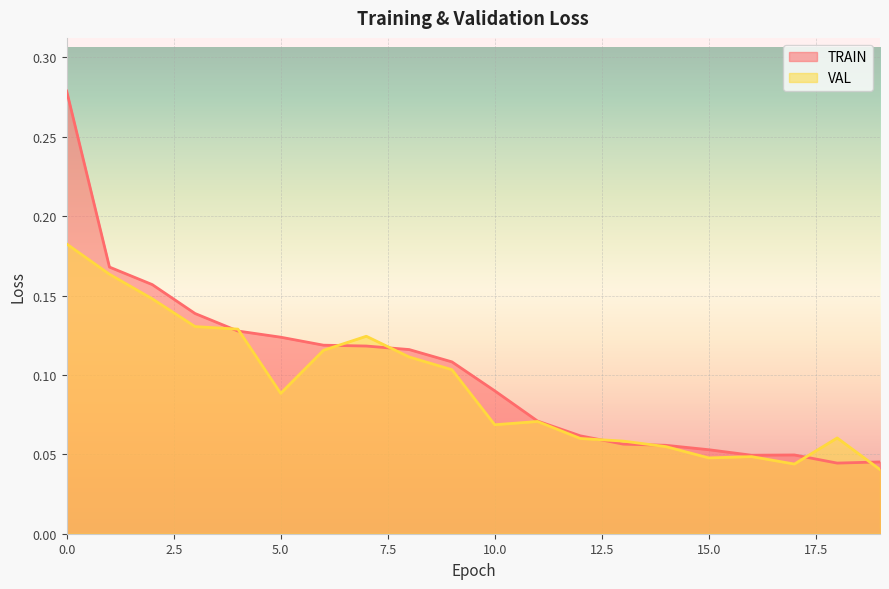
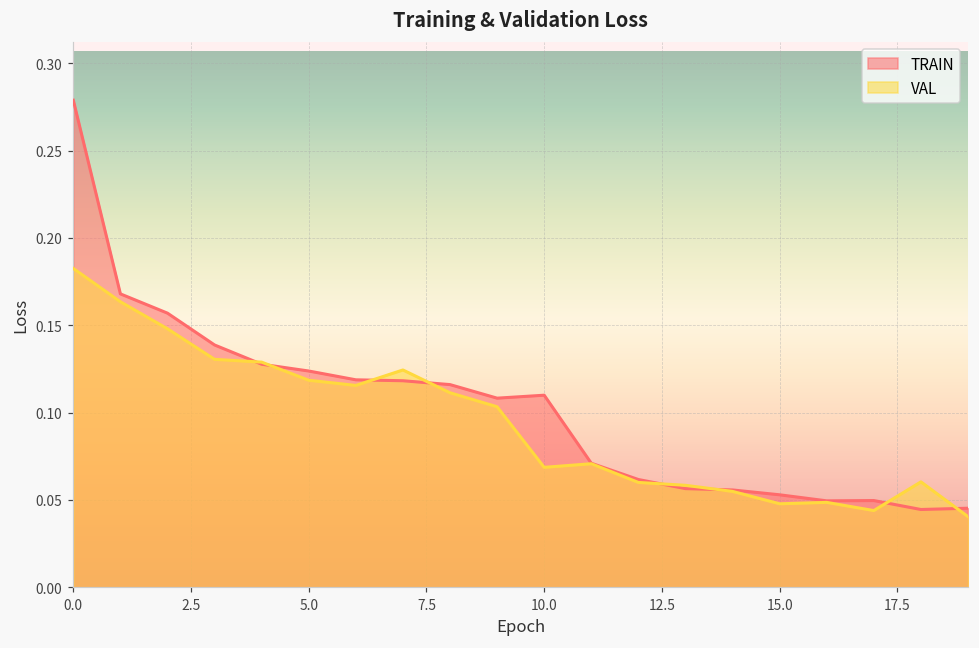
VAL, 5.0: 0.088 -> 0.119
TRAIN, 10.0: 0.090 -> 0.110
